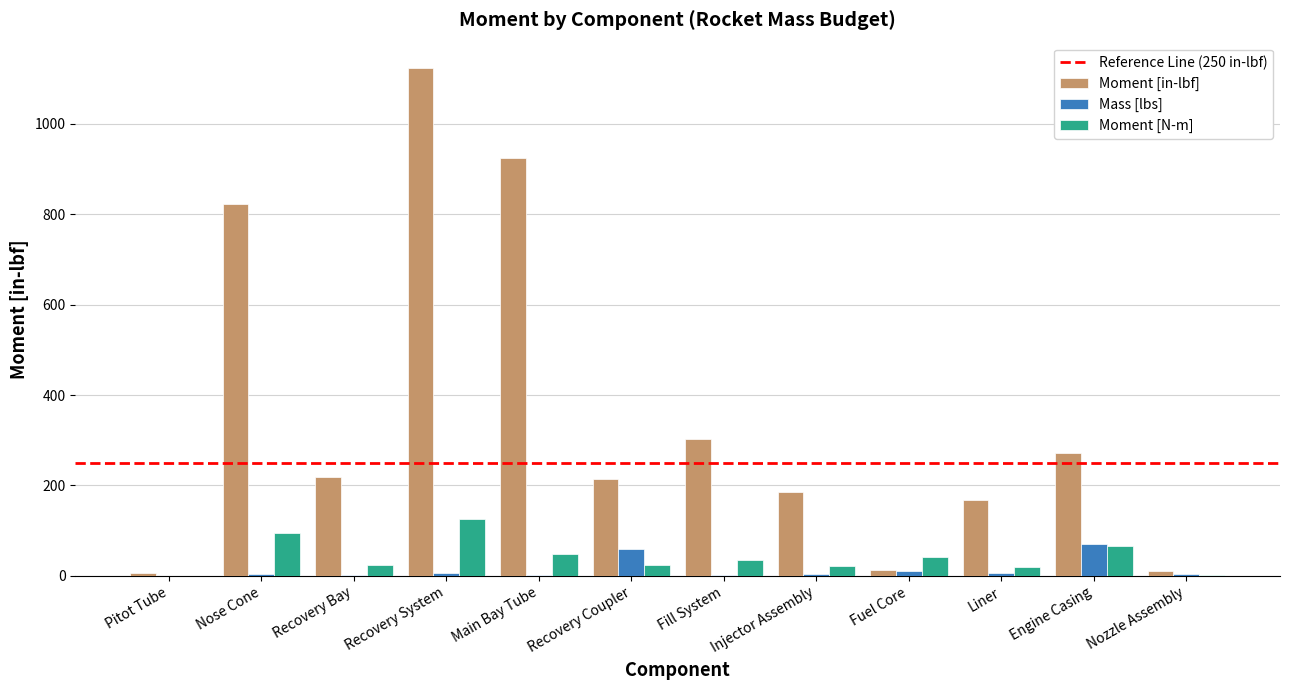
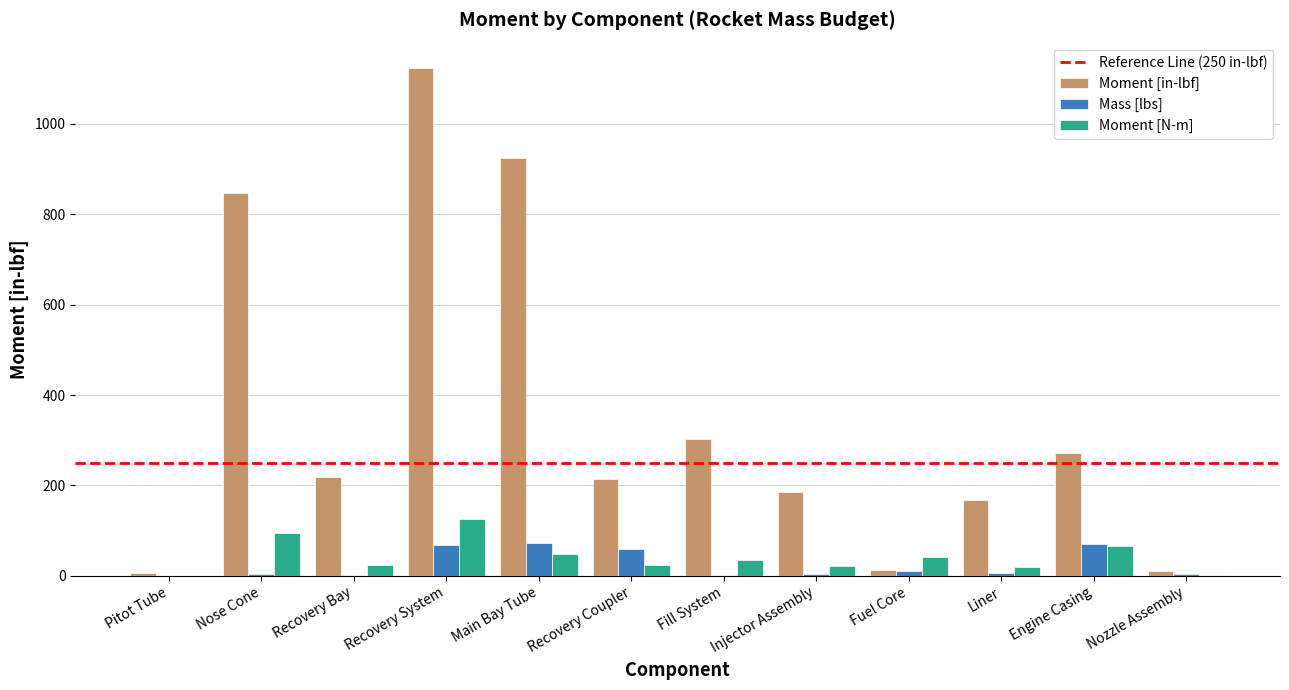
Moment [in-lbf], Nose Cone: 820 -> 850
Mass [lbs], Recovery System: 10 -> 70
Mass [lbs], Main Bay Tube: 0 -> 70
